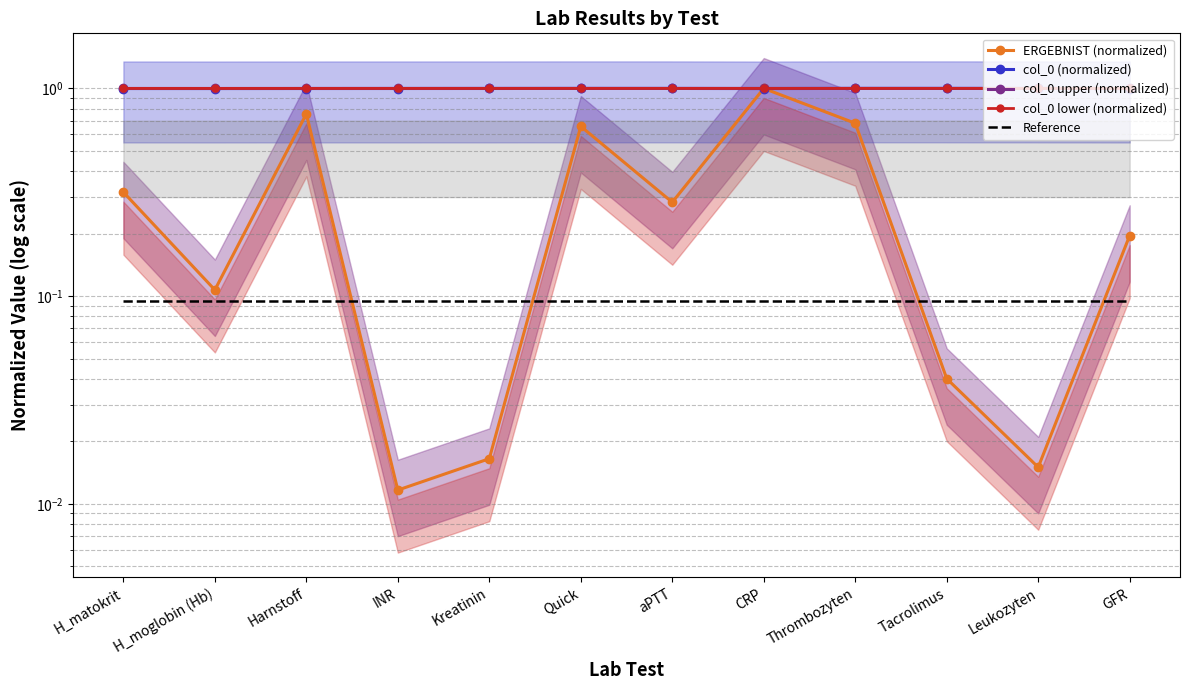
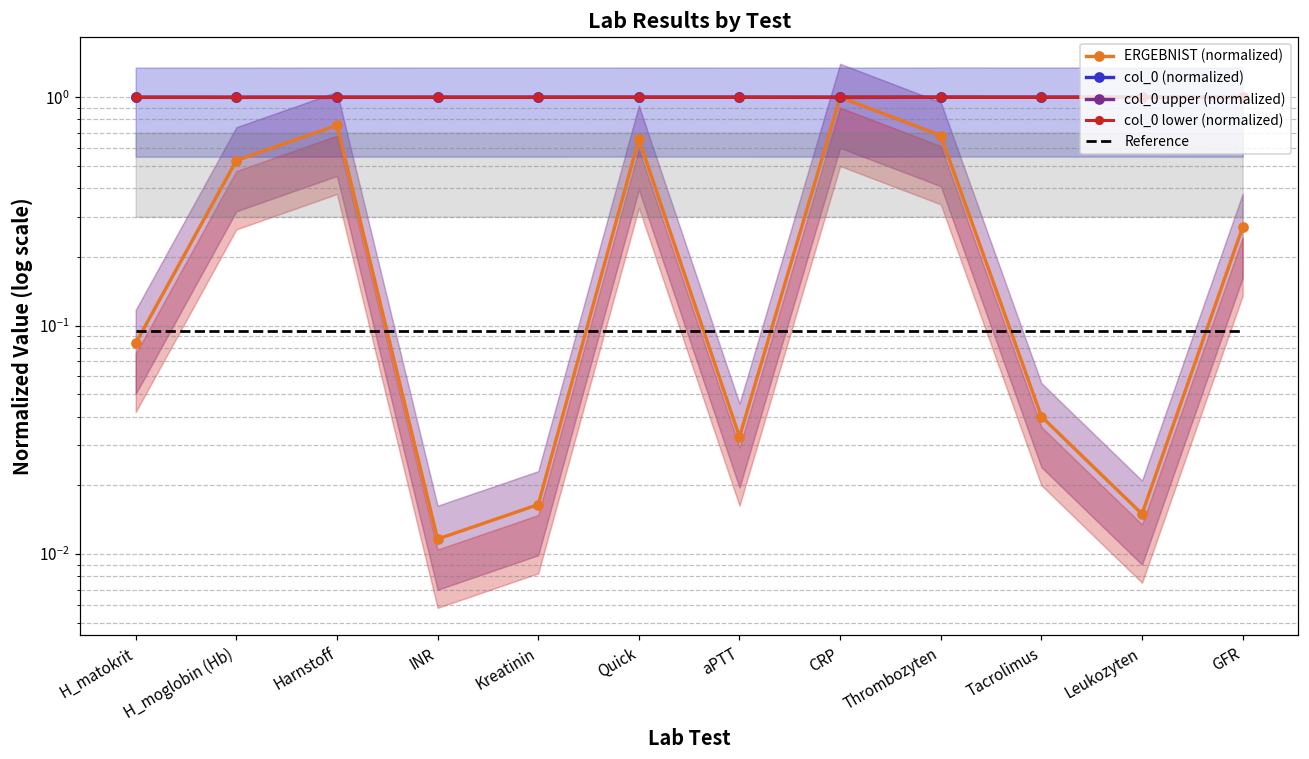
ERGEBNIST (normalized), H_matokrit: 0.32 -> 0.084
ERGEBNIST (normalized), H_moglobin (Hb): 0.11 -> 0.53
ERGEBNIST (normalized), aPTT: 0.28 -> 0.033
ERGEBNIST (normalized), GFR: 0.20 -> 0.27
